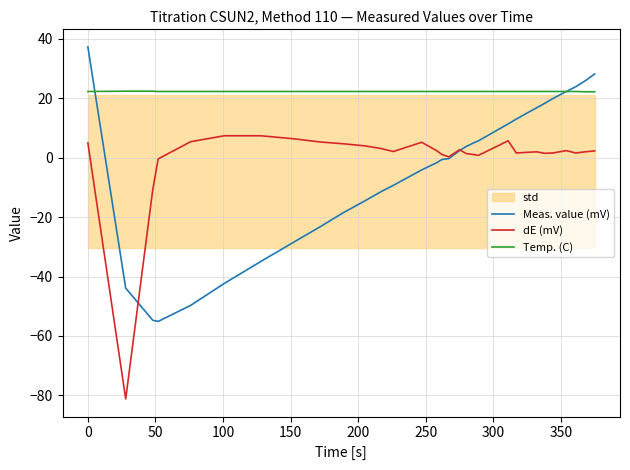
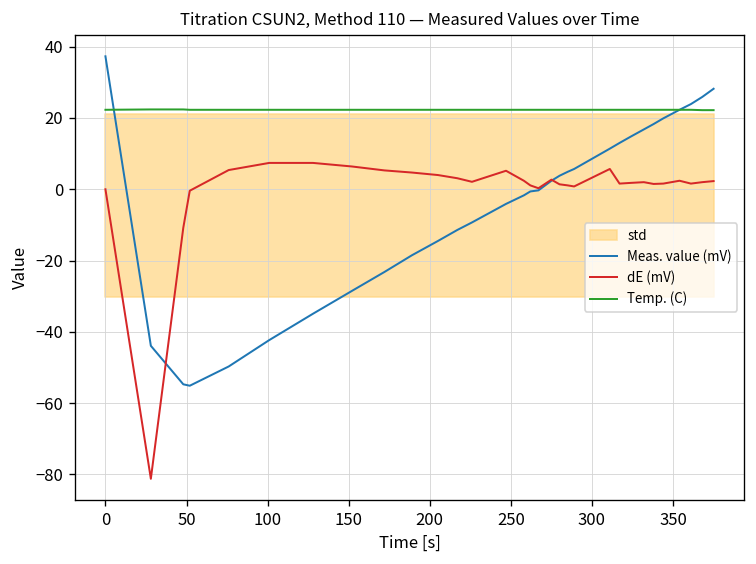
dE (mV), 0: 5 -> 0
